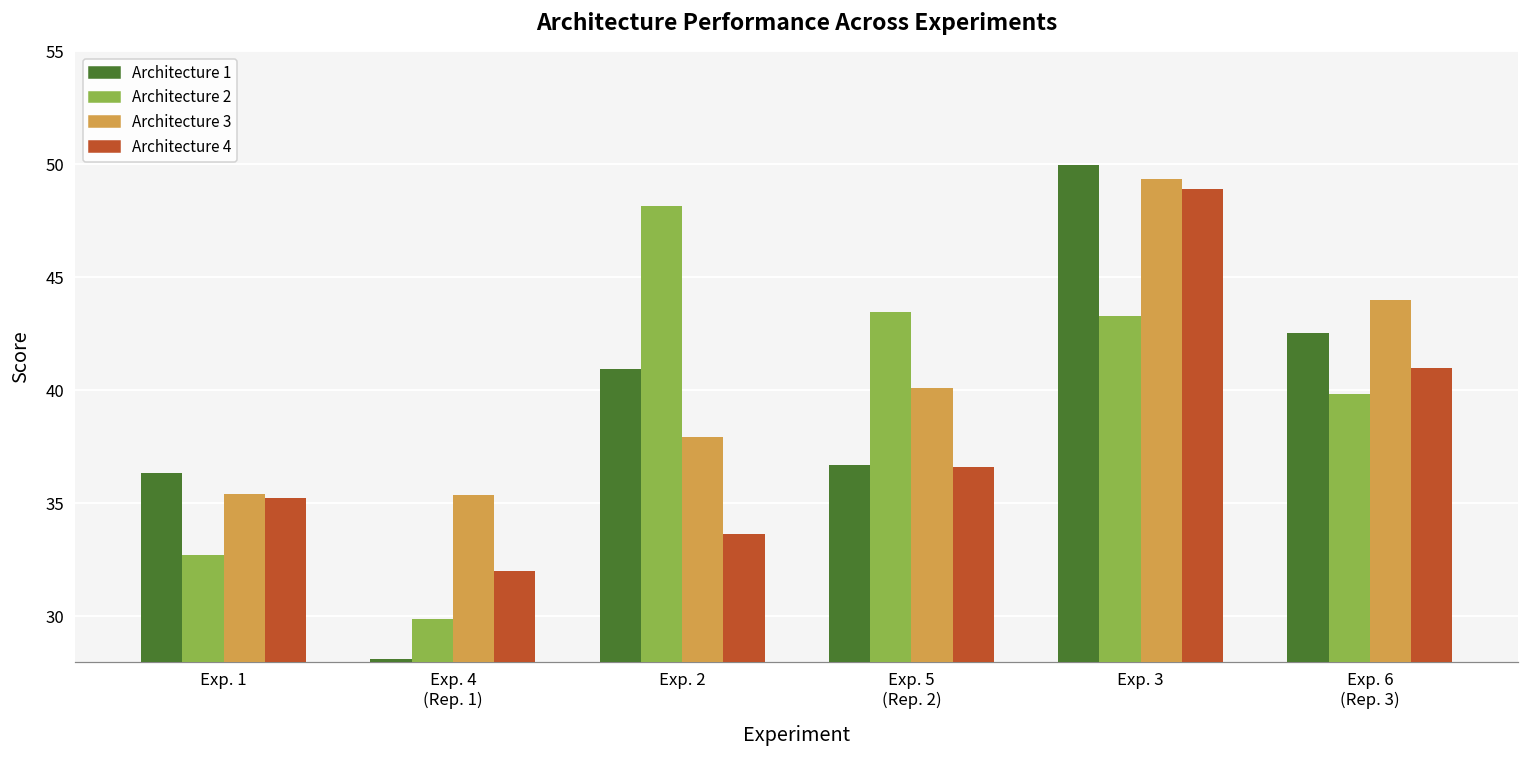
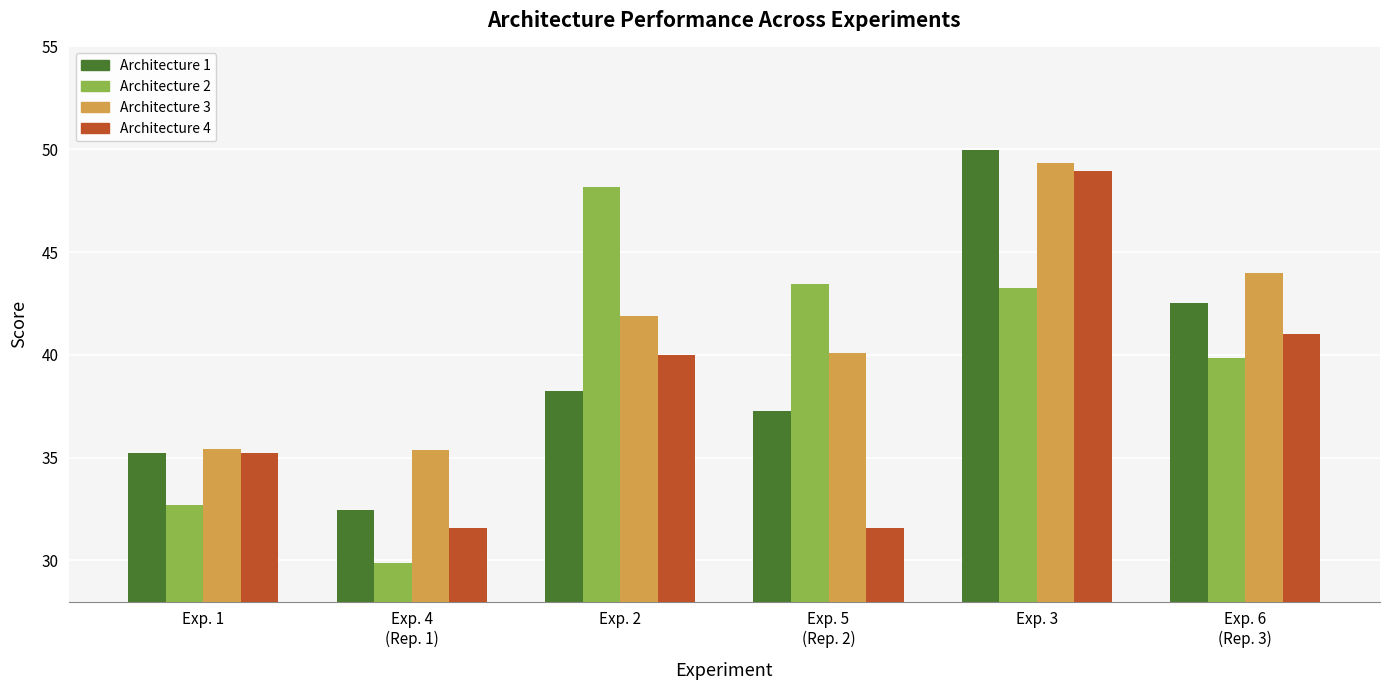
Architecture 1, Exp. 1: 36.3 -> 35.2
Architecture 1, Exp. 4 (Rep. 1): 28.1 -> 32.5
Architecture 4, Exp. 4 (Rep. 1): 32.0 -> 31.6
Architecture 1, Exp. 2: 40.9 -> 38.2
Architecture 3, Exp. 2: 37.9 -> 41.9
Architecture 4, Exp. 2: 33.6 -> 40.0
Architecture 1, Exp. 5 (Rep. 2): 36.7 -> 37.3
Architecture 4, Exp. 5 (Rep. 2): 36.6 -> 31.6
